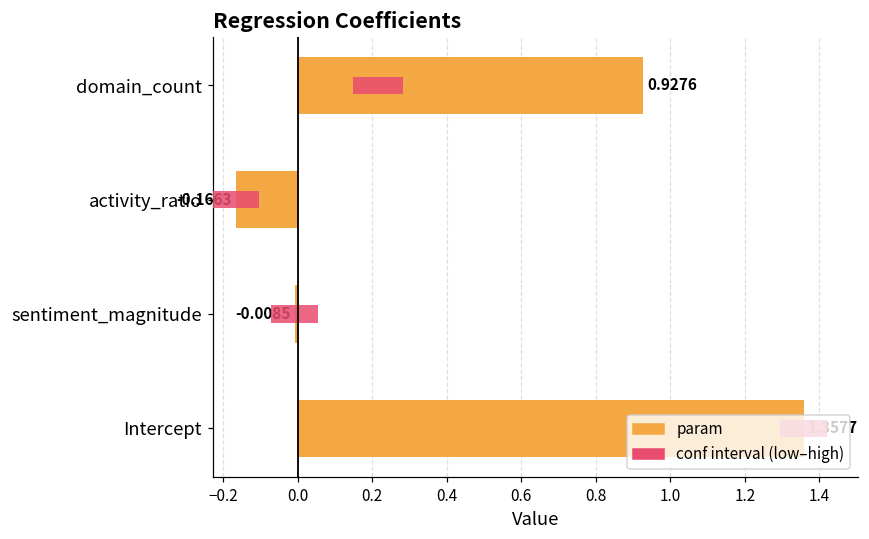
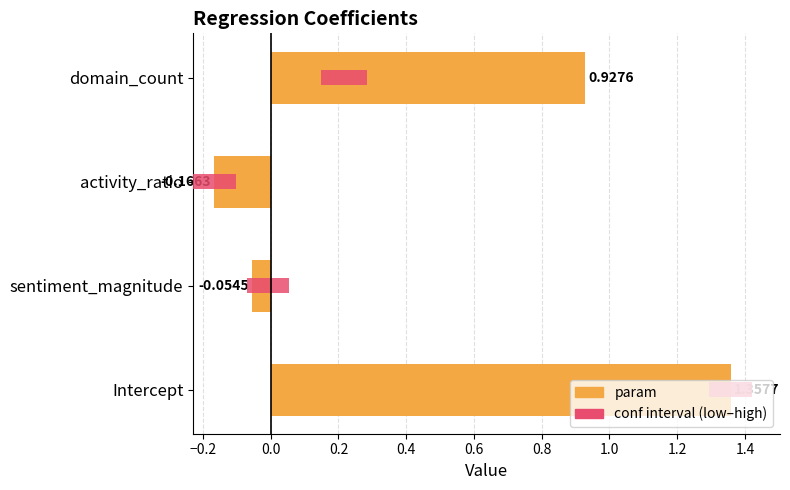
param, sentiment_magnitude: -0.0085 -> -0.0545
